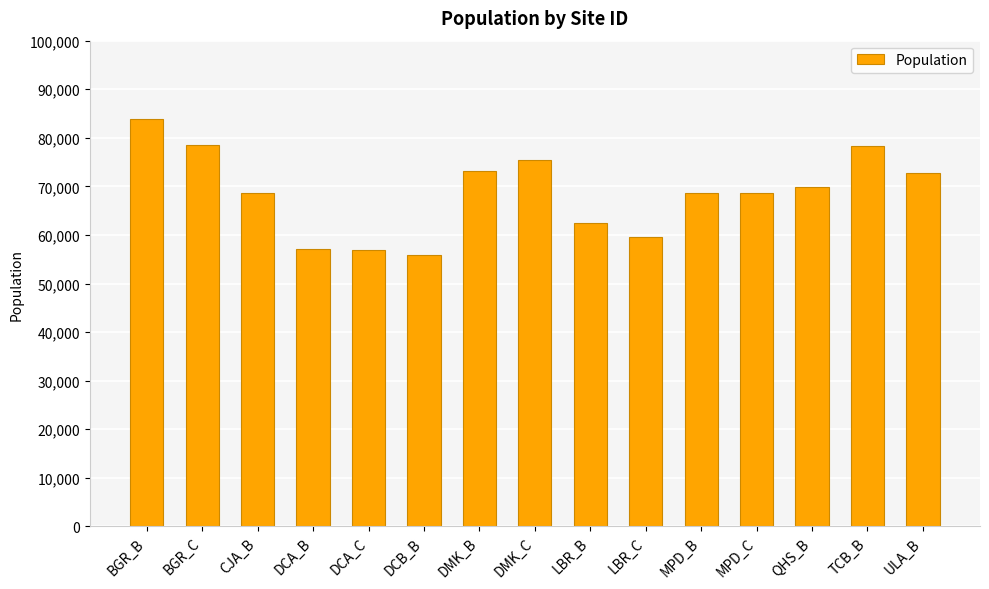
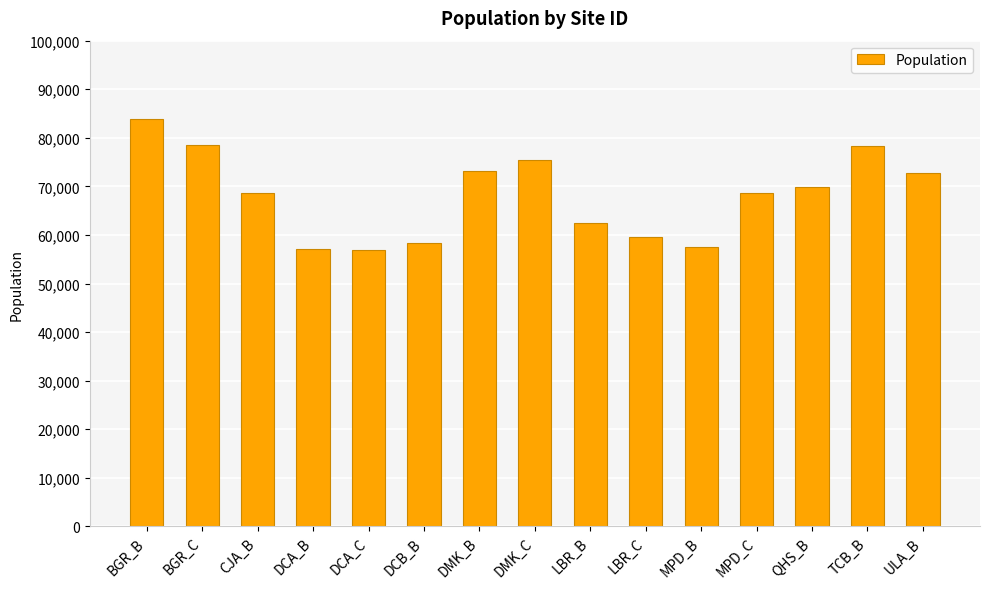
DCB_B: 56,000 -> 58,000
MPD_B: 69,000 -> 58,000
